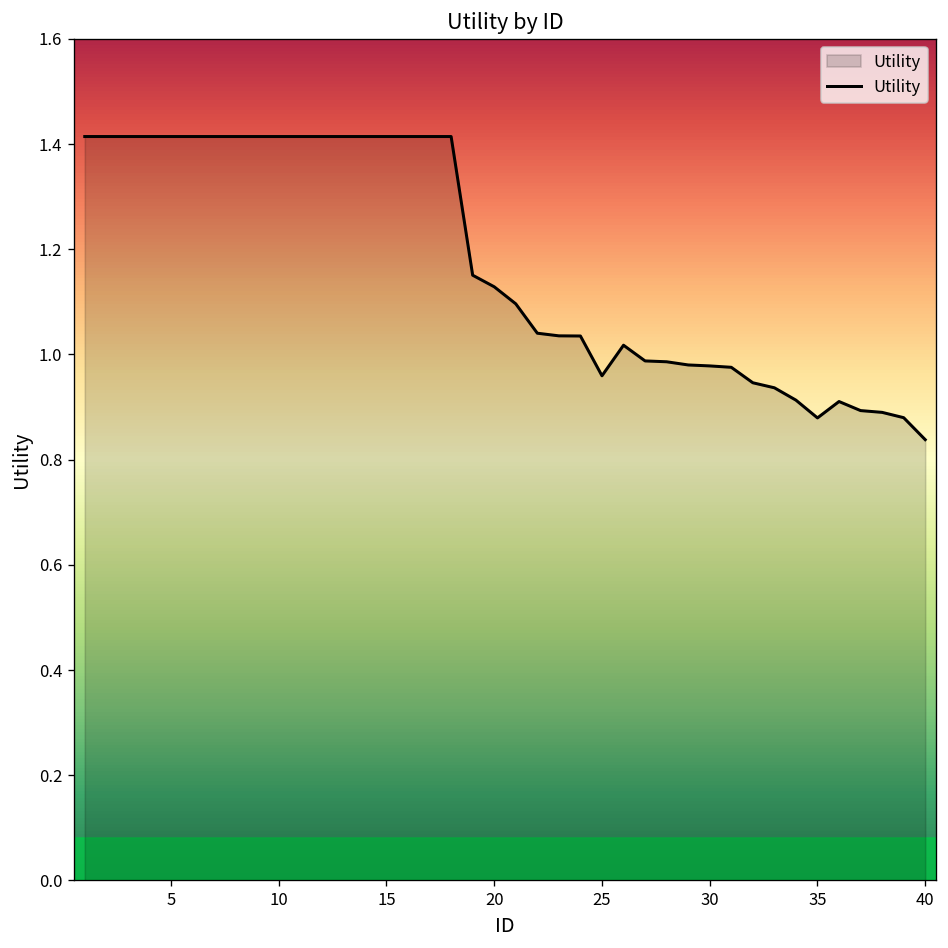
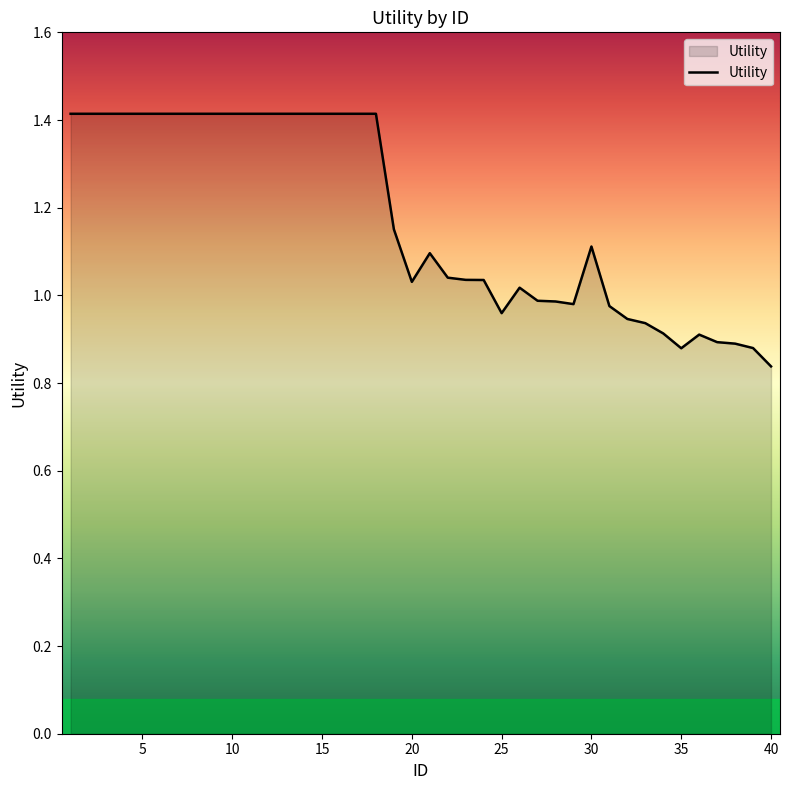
20: 1.13 -> 1.03
30: 0.98 -> 1.11
